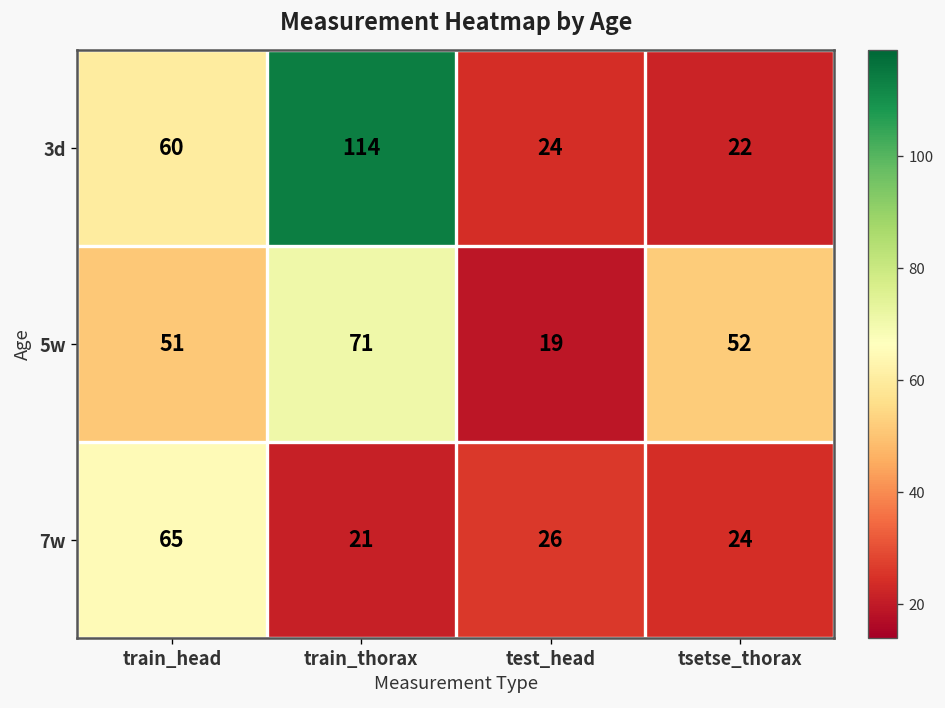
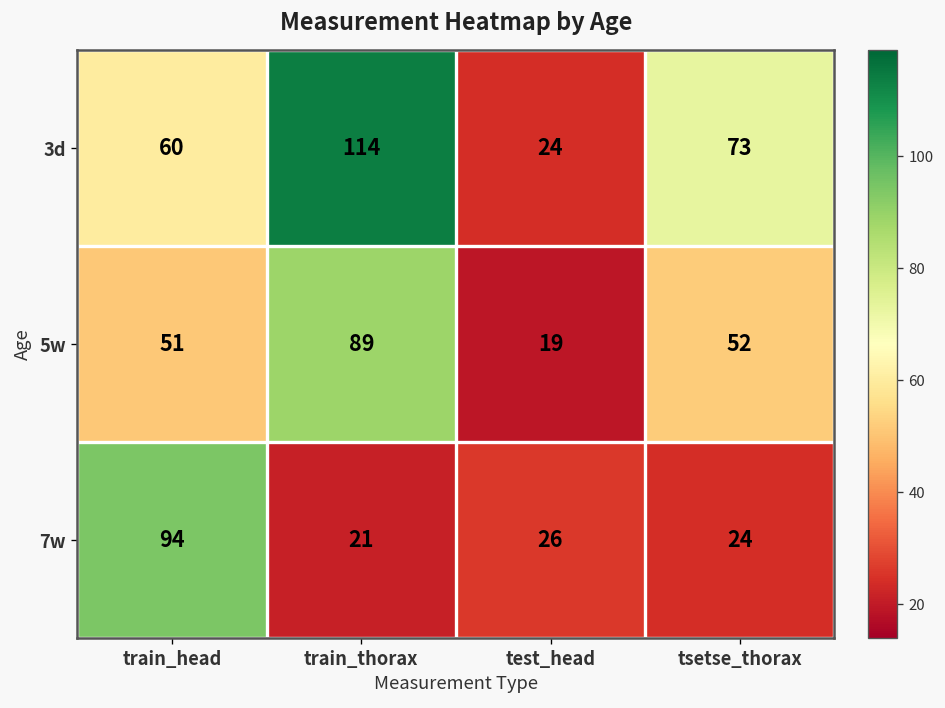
3d, tsetse_thorax: 22 -> 73
5w, train_thorax: 71 -> 89
7w, train_head: 65 -> 94
